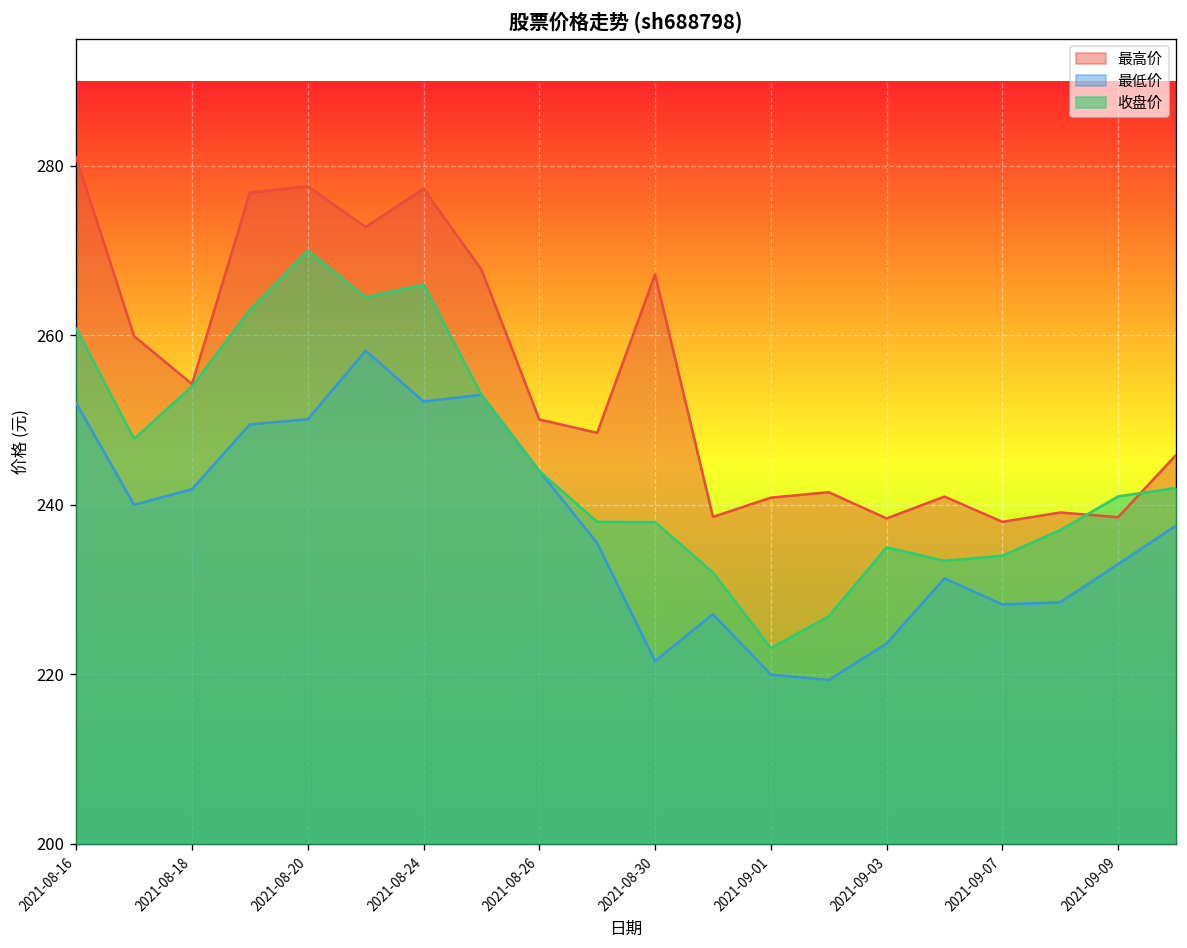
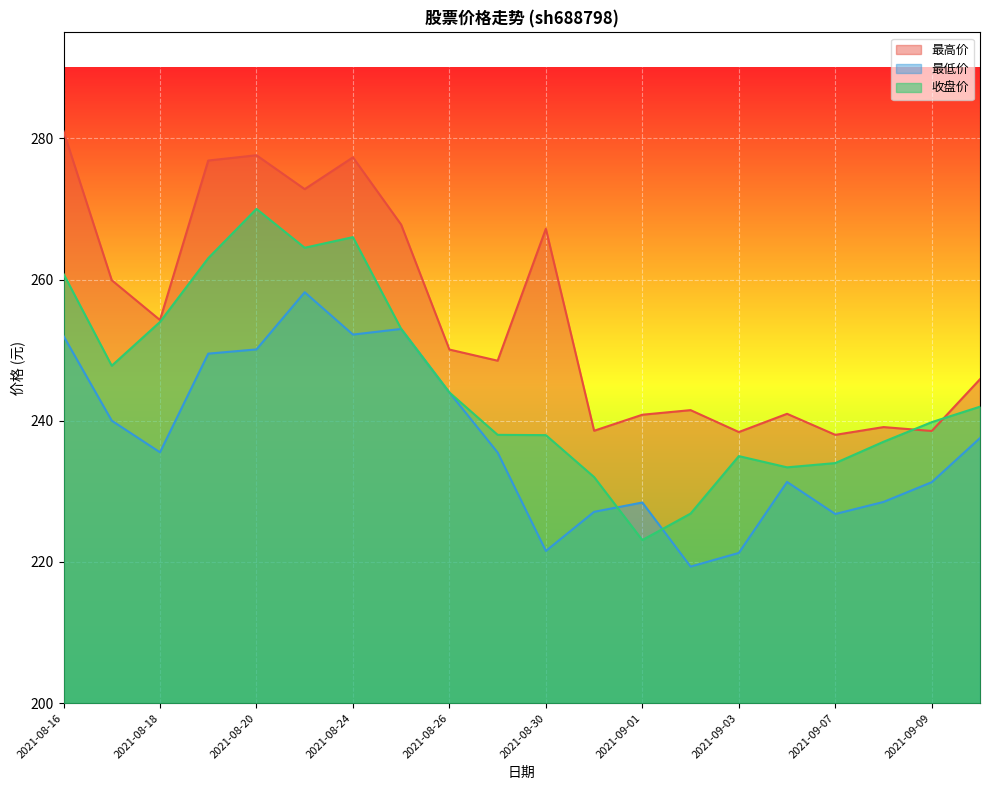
最低价, 2021-08-18: 242 -> 236
最低价, 2021-09-01: 220 -> 228
最低价, 2021-09-03: 224 -> 221
最低价, 2021-09-07: 228 -> 227
最低价, 2021-09-09: 233 -> 231
收盘价, 2021-09-09: 241 -> 240
